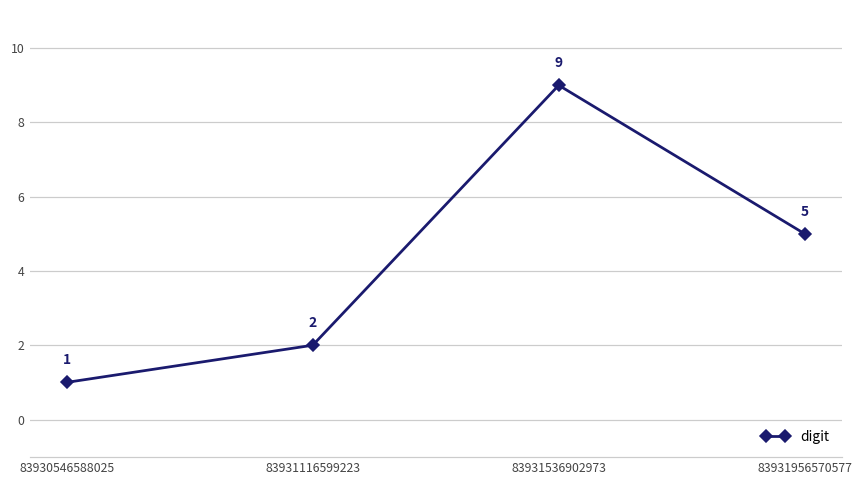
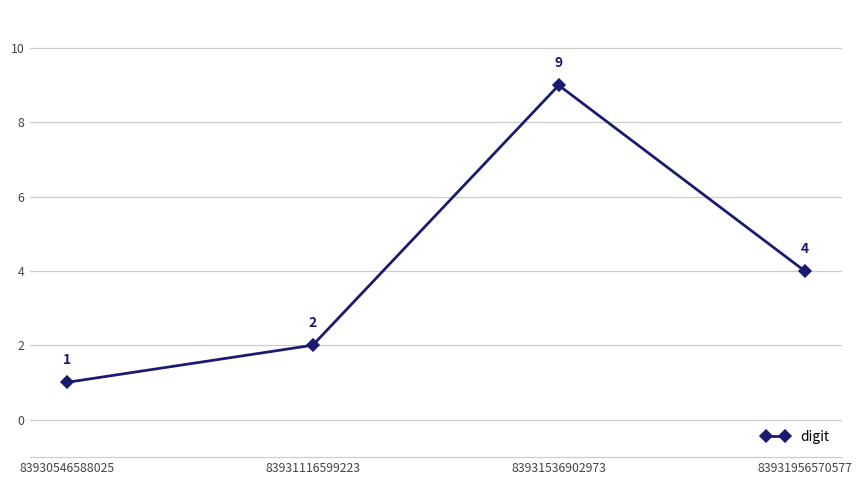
83931956570577: 5 -> 4
